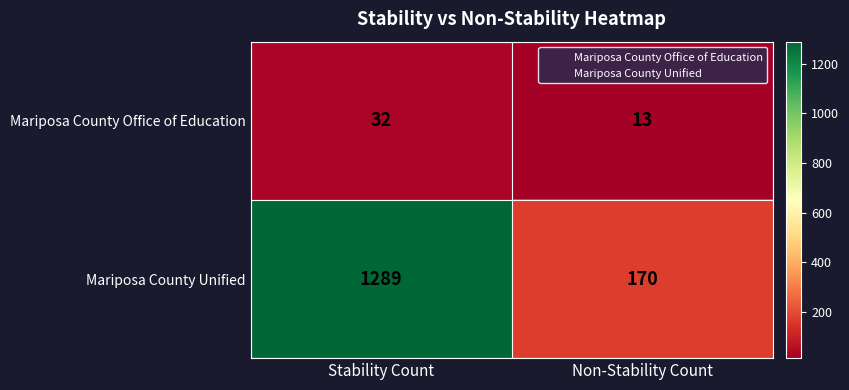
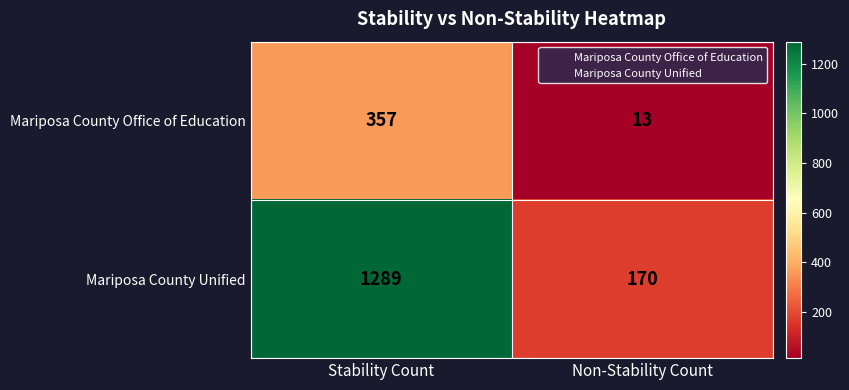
Mariposa County Office of Education, Stability Count: 32 -> 357
